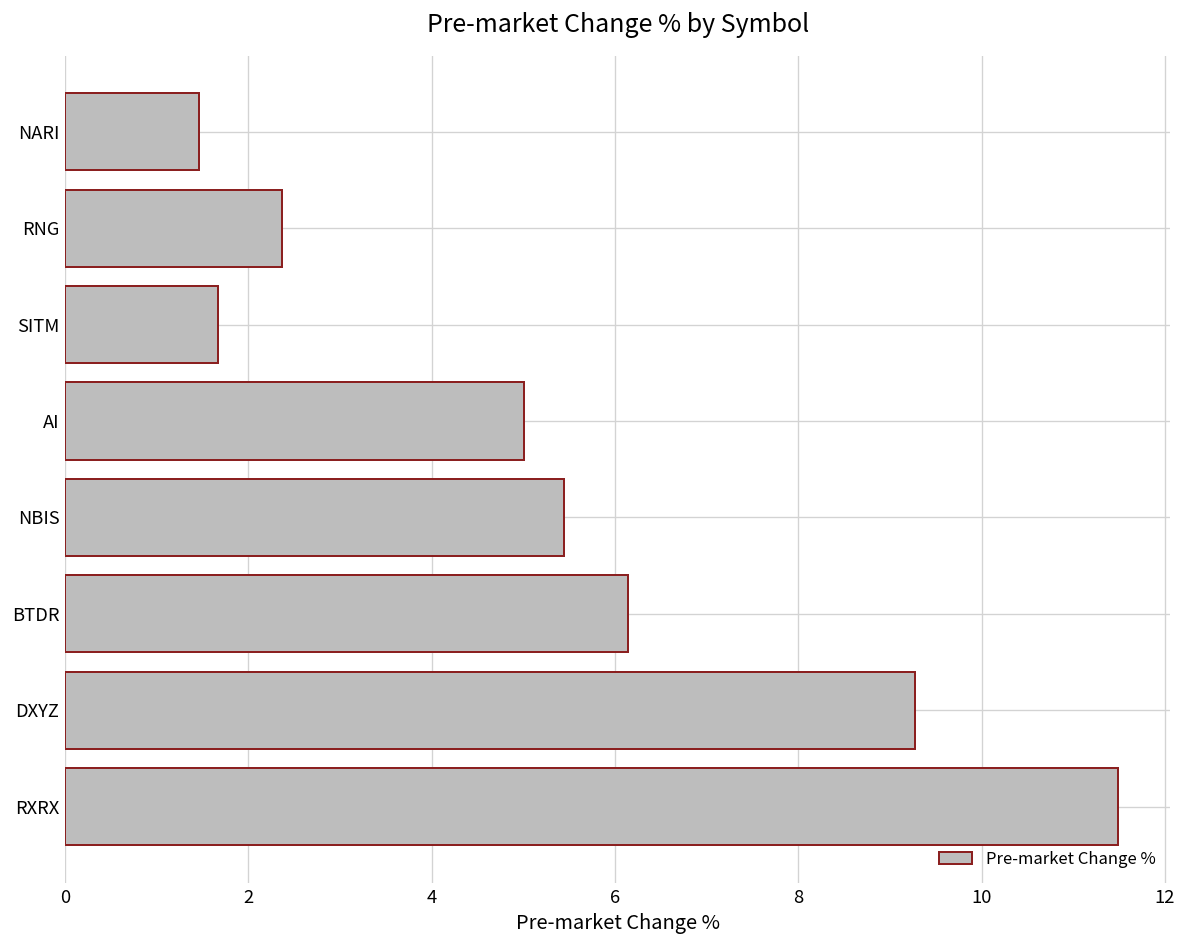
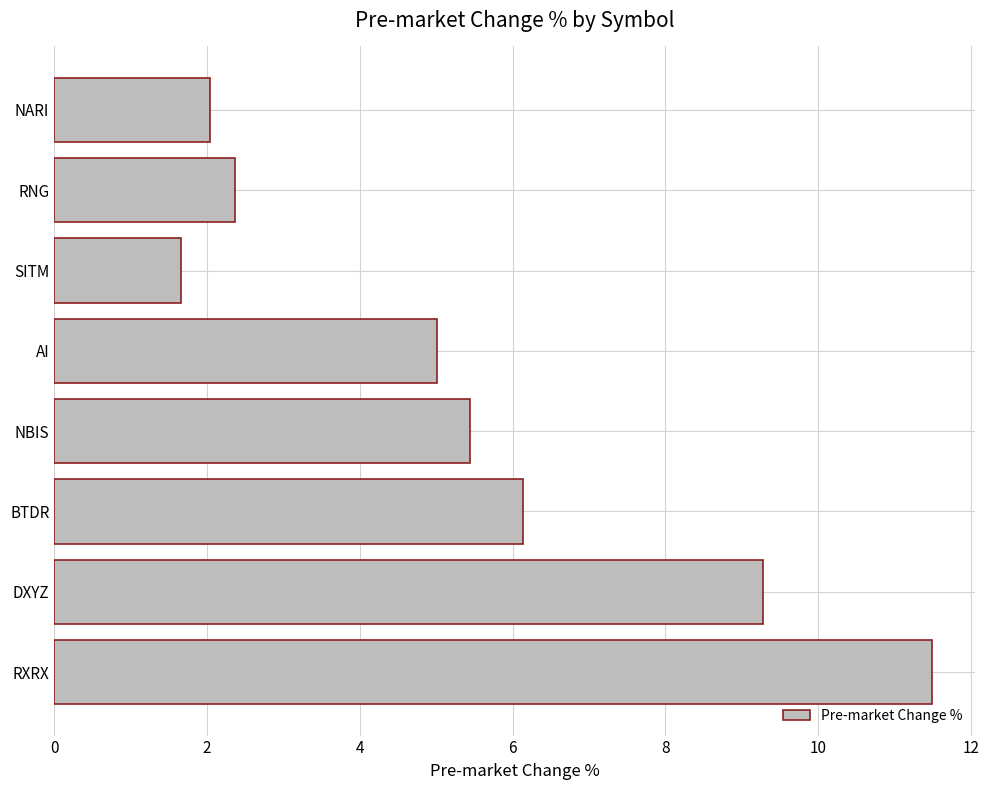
NARI: 1.5 -> 2.0
